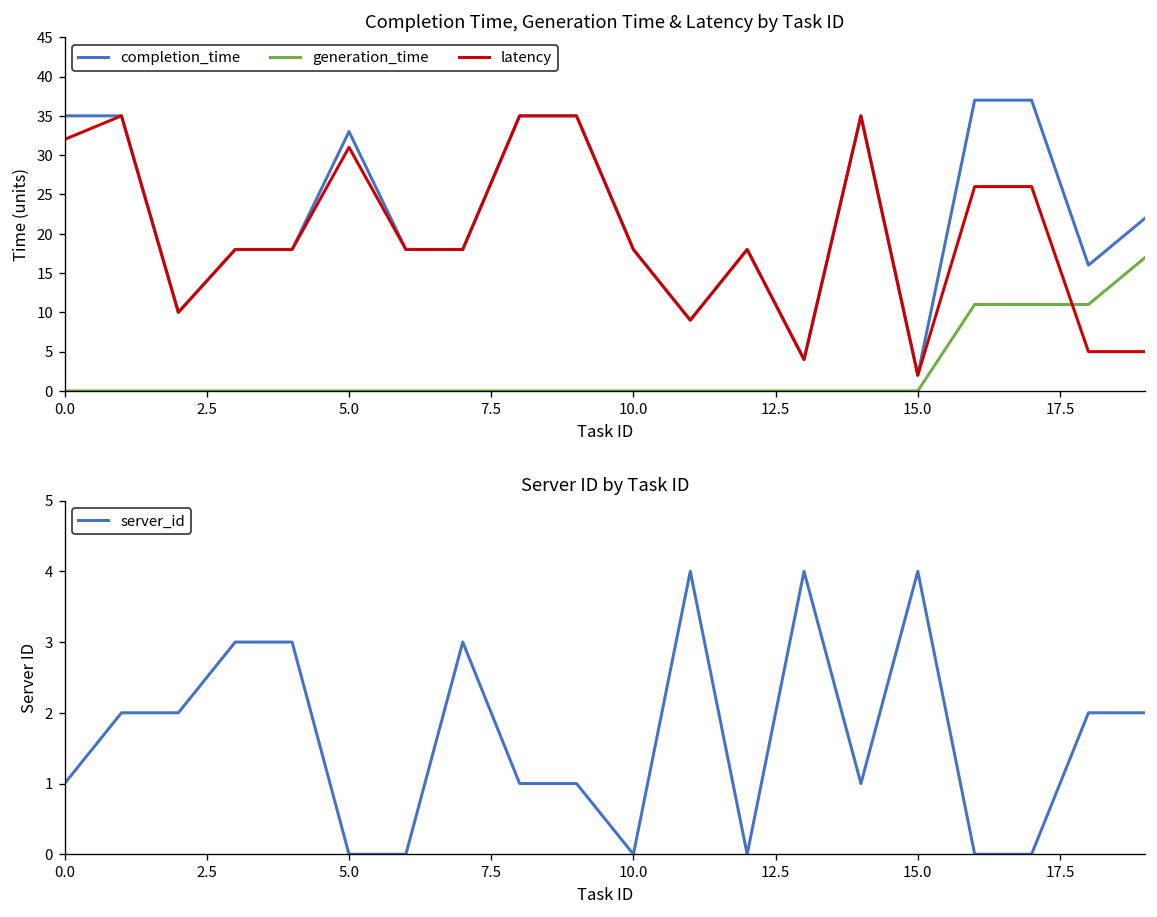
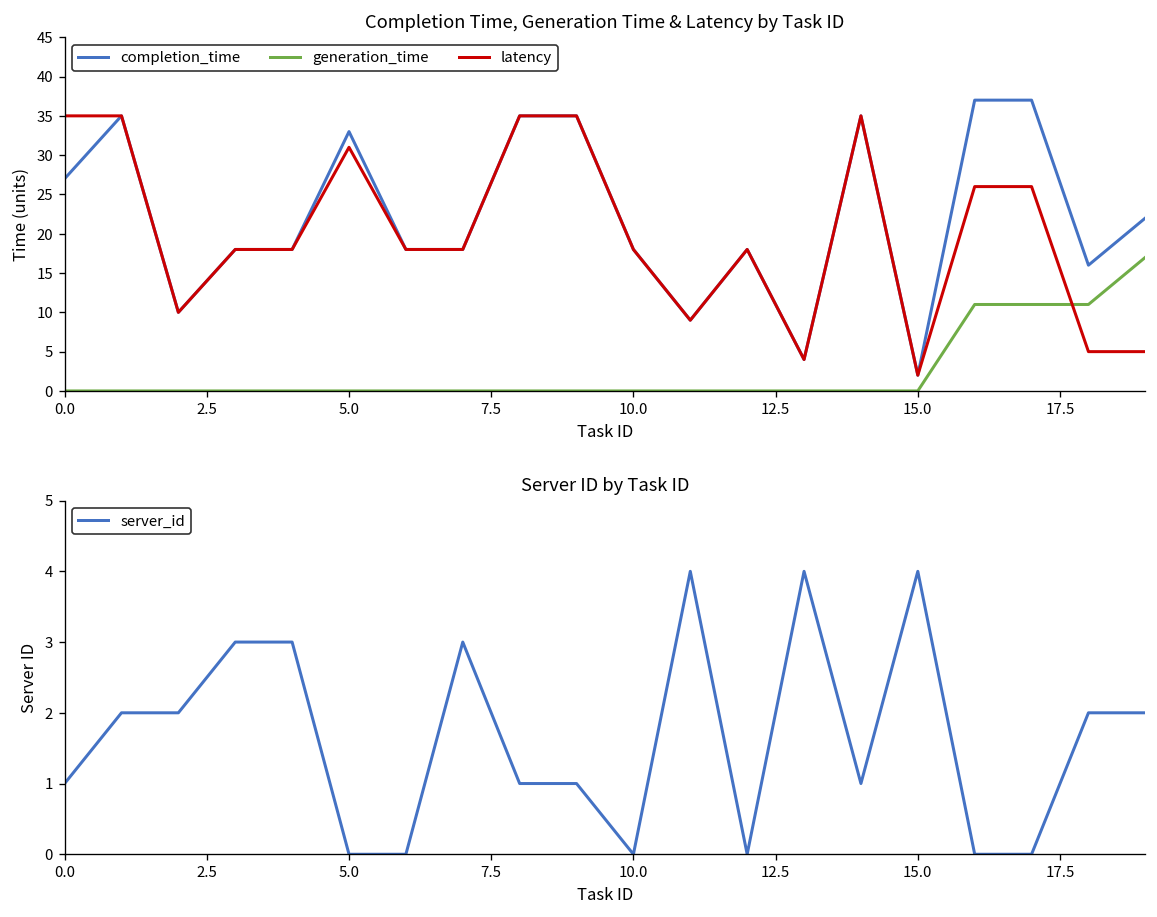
Completion Time, Generation Time & Latency by Task ID, completion_time, 0.0: 35 -> 27
Completion Time, Generation Time & Latency by Task ID, latency, 0.0: 32 -> 35
